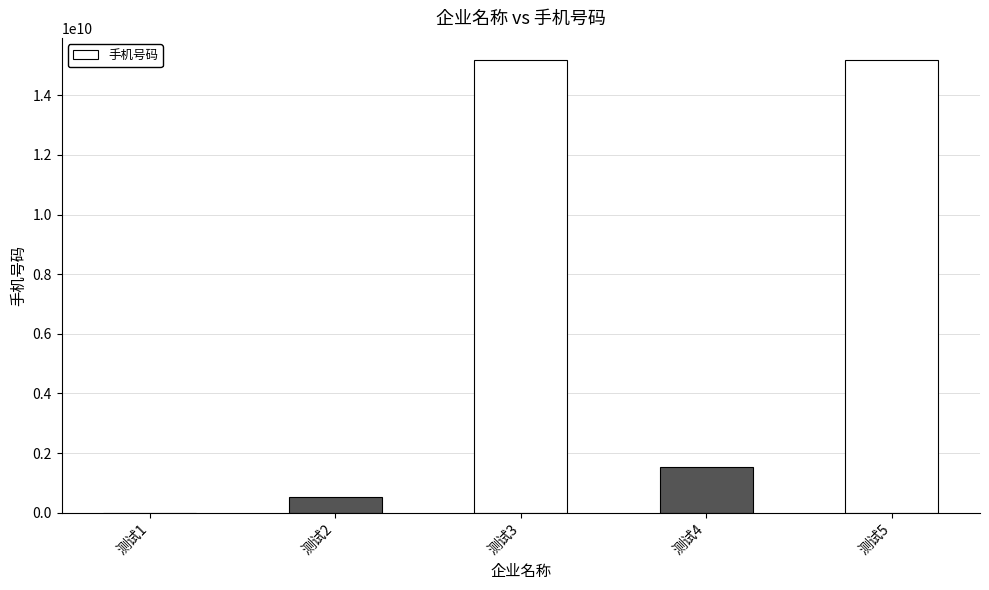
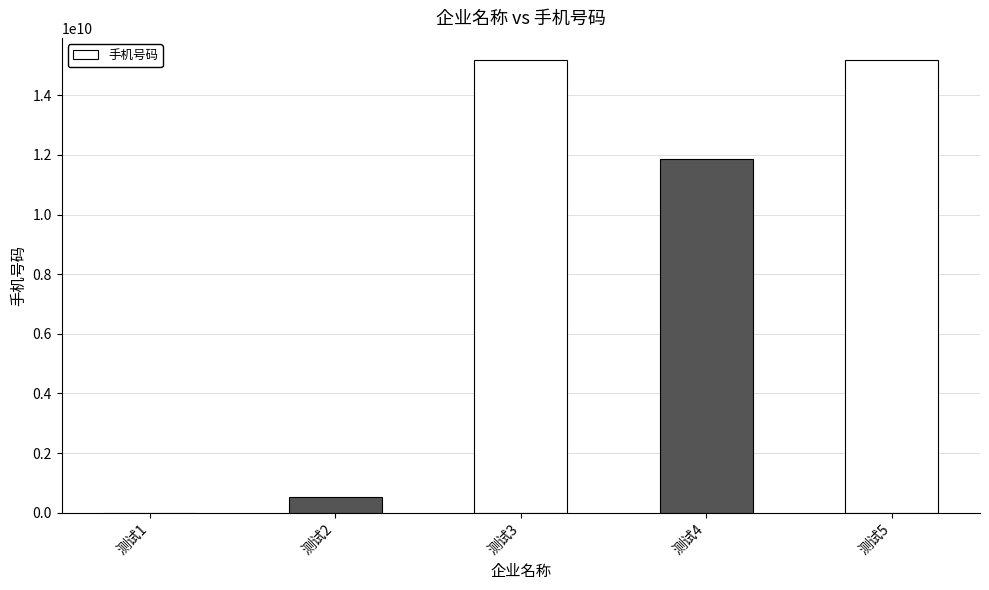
测试4: 1500000000 -> 11900000000
